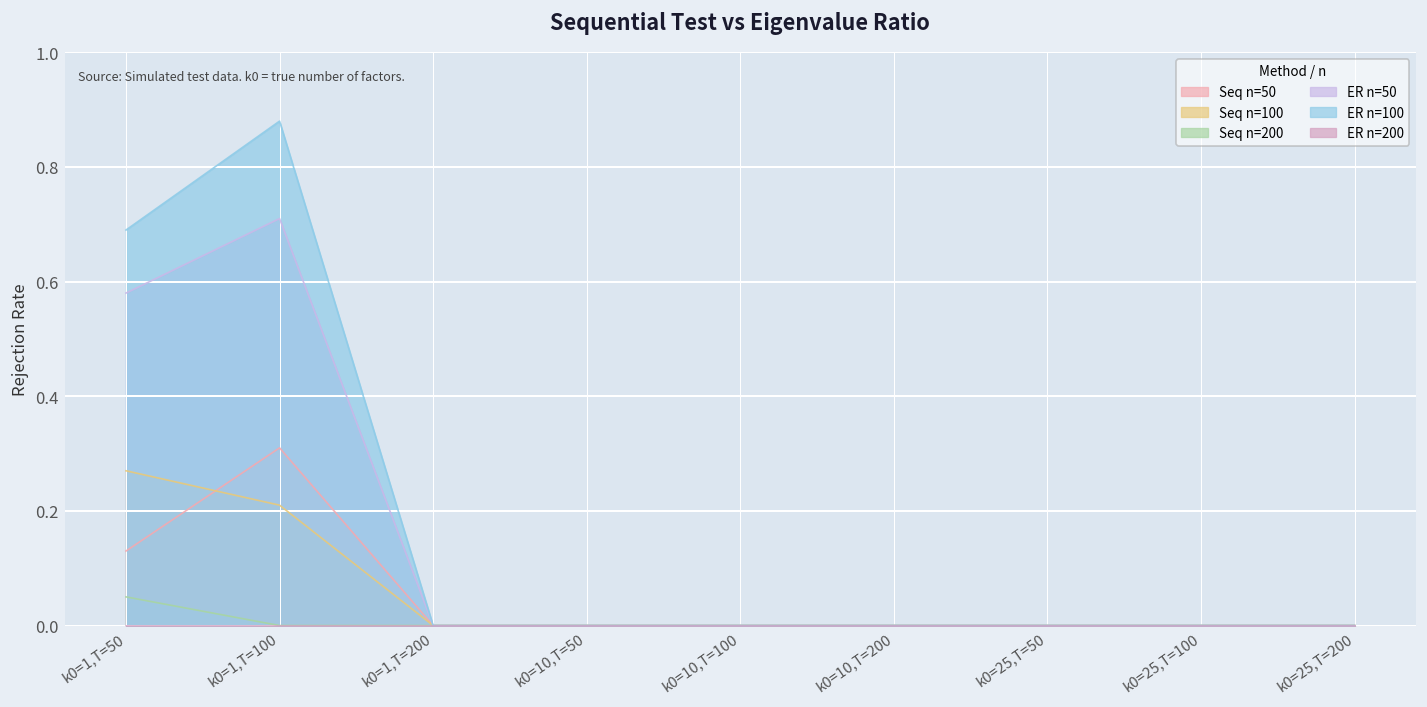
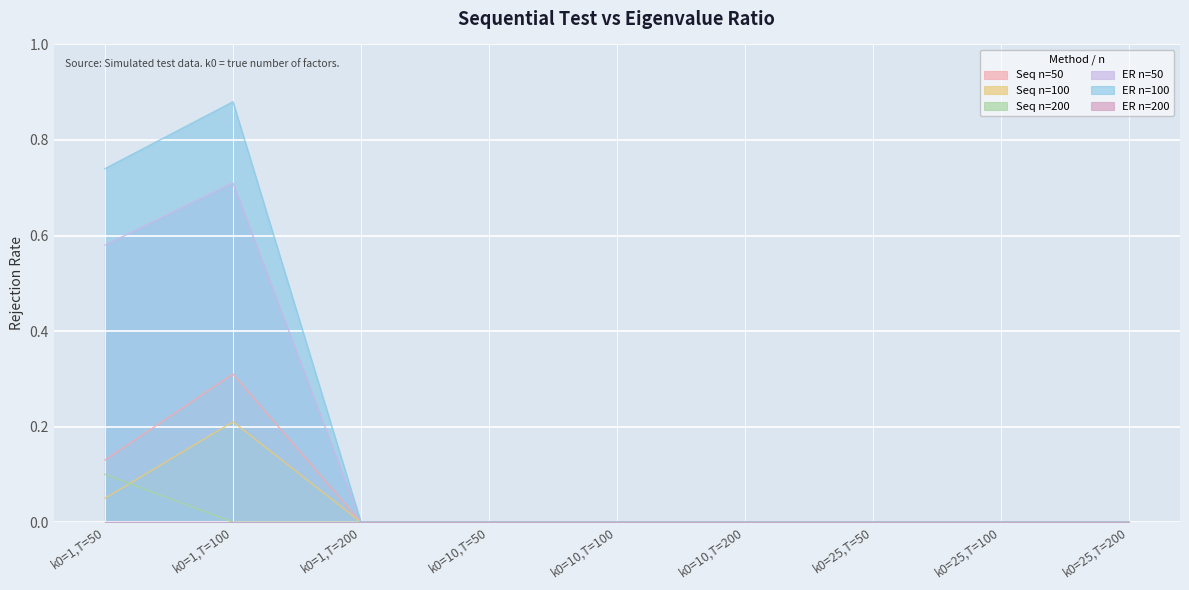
Seq n=100, k0=1,T=50: 0.27 -> 0.05
Seq n=200, k0=1,T=50: 0.05 -> 0.10
ER n=100, k0=1,T=50: 0.69 -> 0.74
